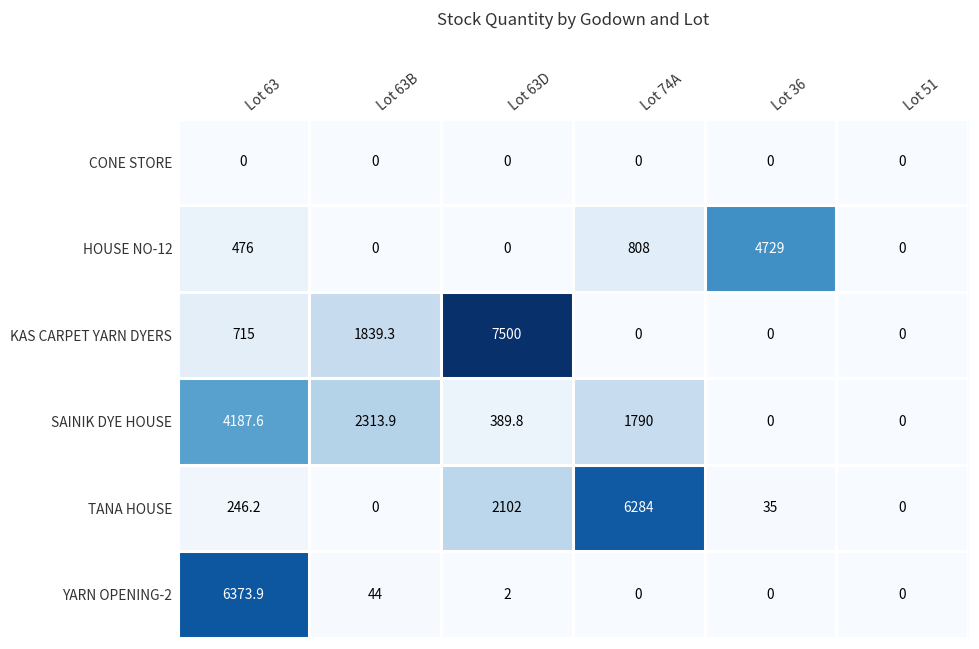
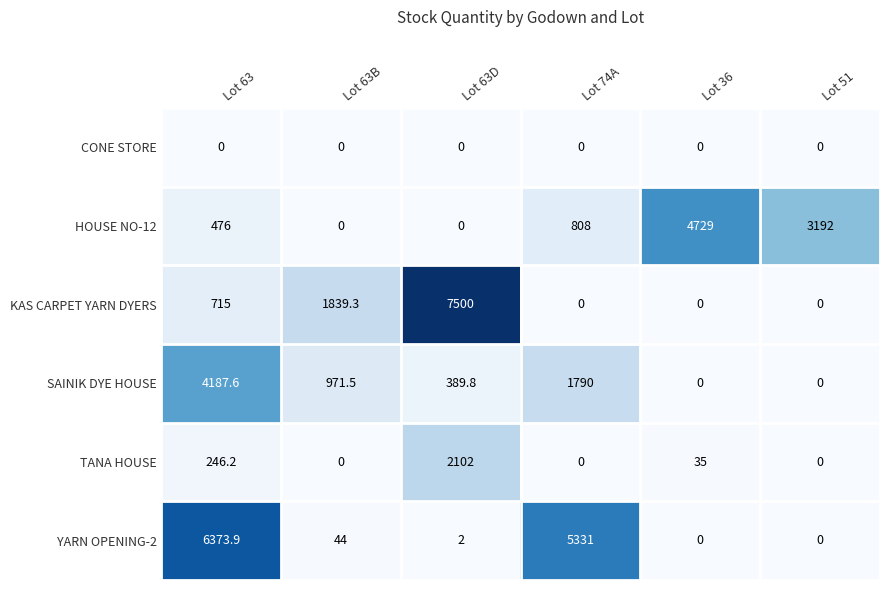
HOUSE NO-12, Lot 51: 0 -> 3192
SAINIK DYE HOUSE, Lot 63B: 2313.9 -> 971.5
TANA HOUSE, Lot 74A: 6284 -> 0
YARN OPENING-2, Lot 74A: 0 -> 5331
